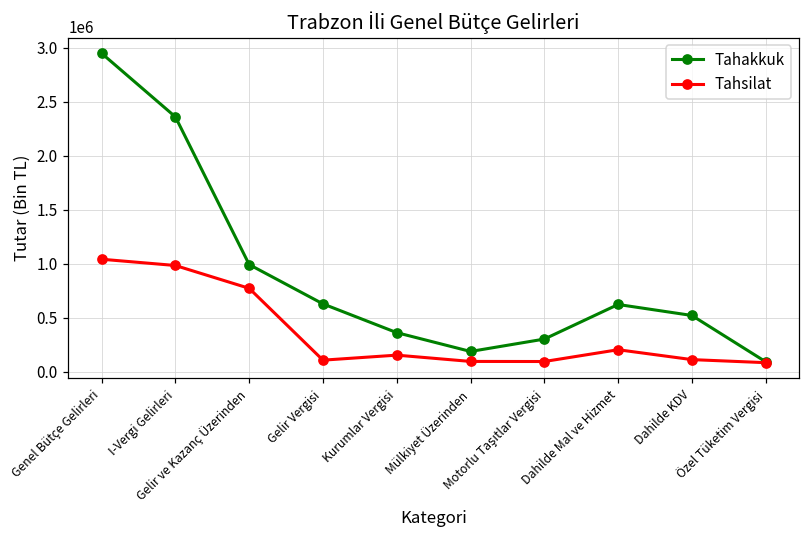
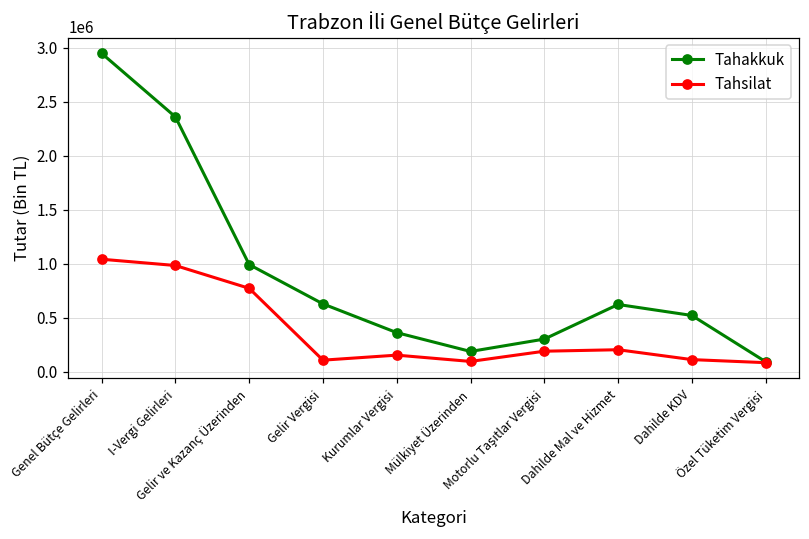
Tahsilat, Motorlu Taşıtlar Vergisi: 100000 -> 200000
